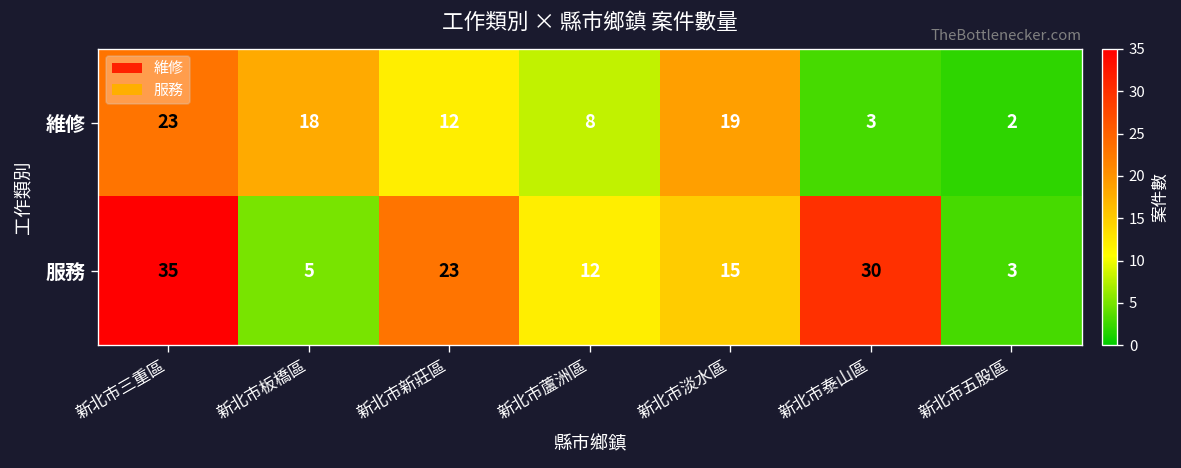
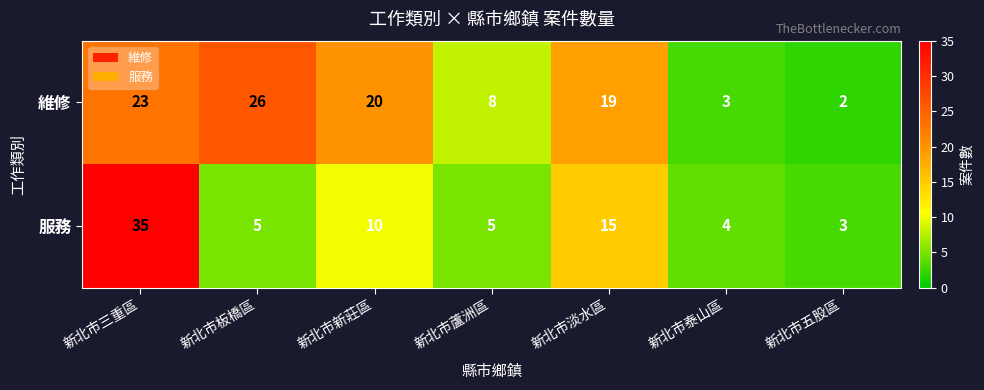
維修, 新北市板橋區: 18 -> 26
維修, 新北市新莊區: 12 -> 20
服務, 新北市新莊區: 23 -> 10
服務, 新北市蘆洲區: 12 -> 5
服務, 新北市泰山區: 30 -> 4
